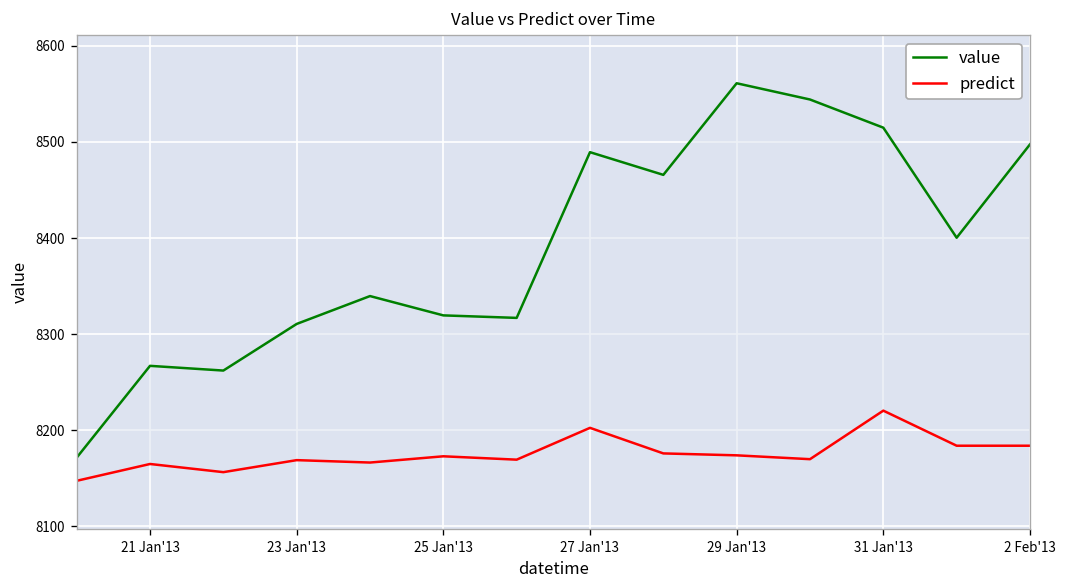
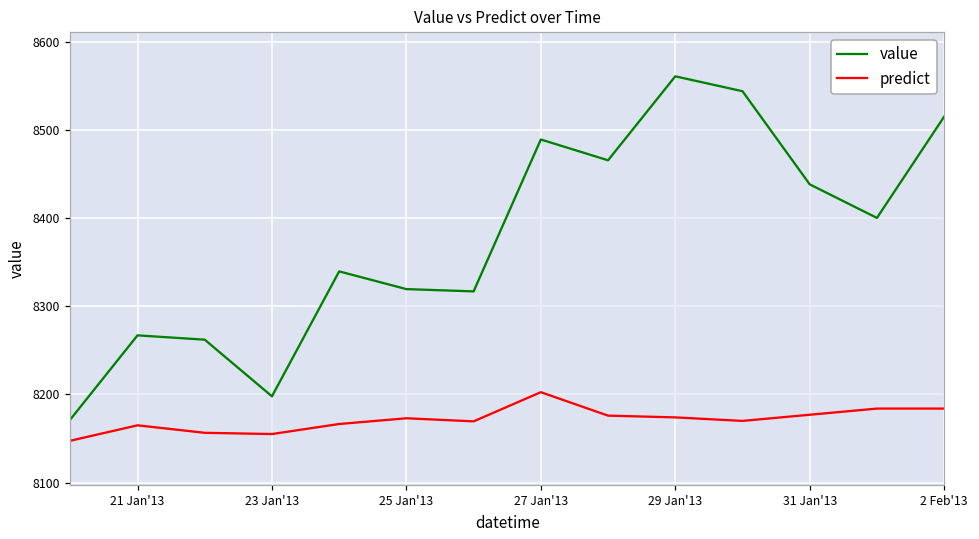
value, 23 Jan'13: 8310 -> 8200
predict, 23 Jan'13: 8170 -> 8160
value, 31 Jan'13: 8510 -> 8440
predict, 31 Jan'13: 8220 -> 8180
value, 2 Feb'13: 8500 -> 8520
